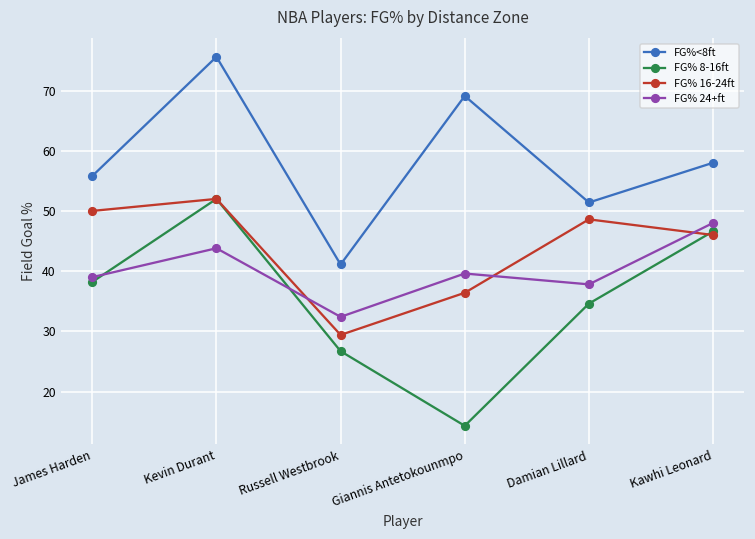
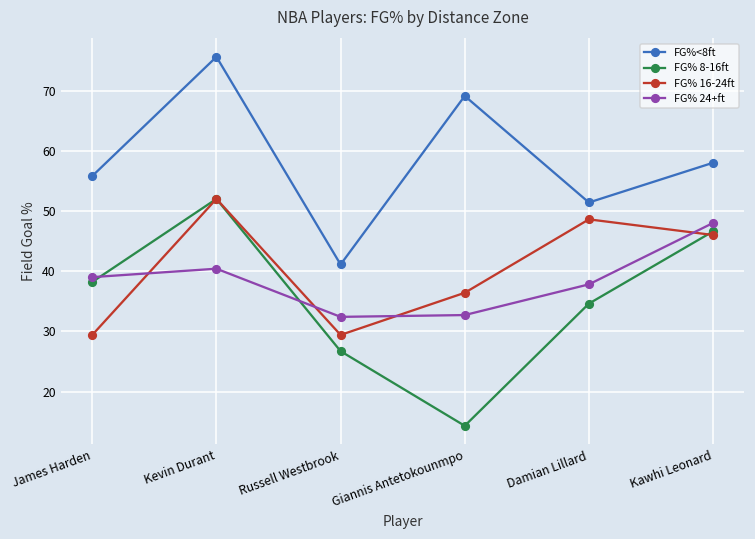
FG% 16-24ft, James Harden: 50 -> 29
FG% 24+ft, Kevin Durant: 44 -> 40
FG% 24+ft, Giannis Antetokounmpo: 40 -> 33
